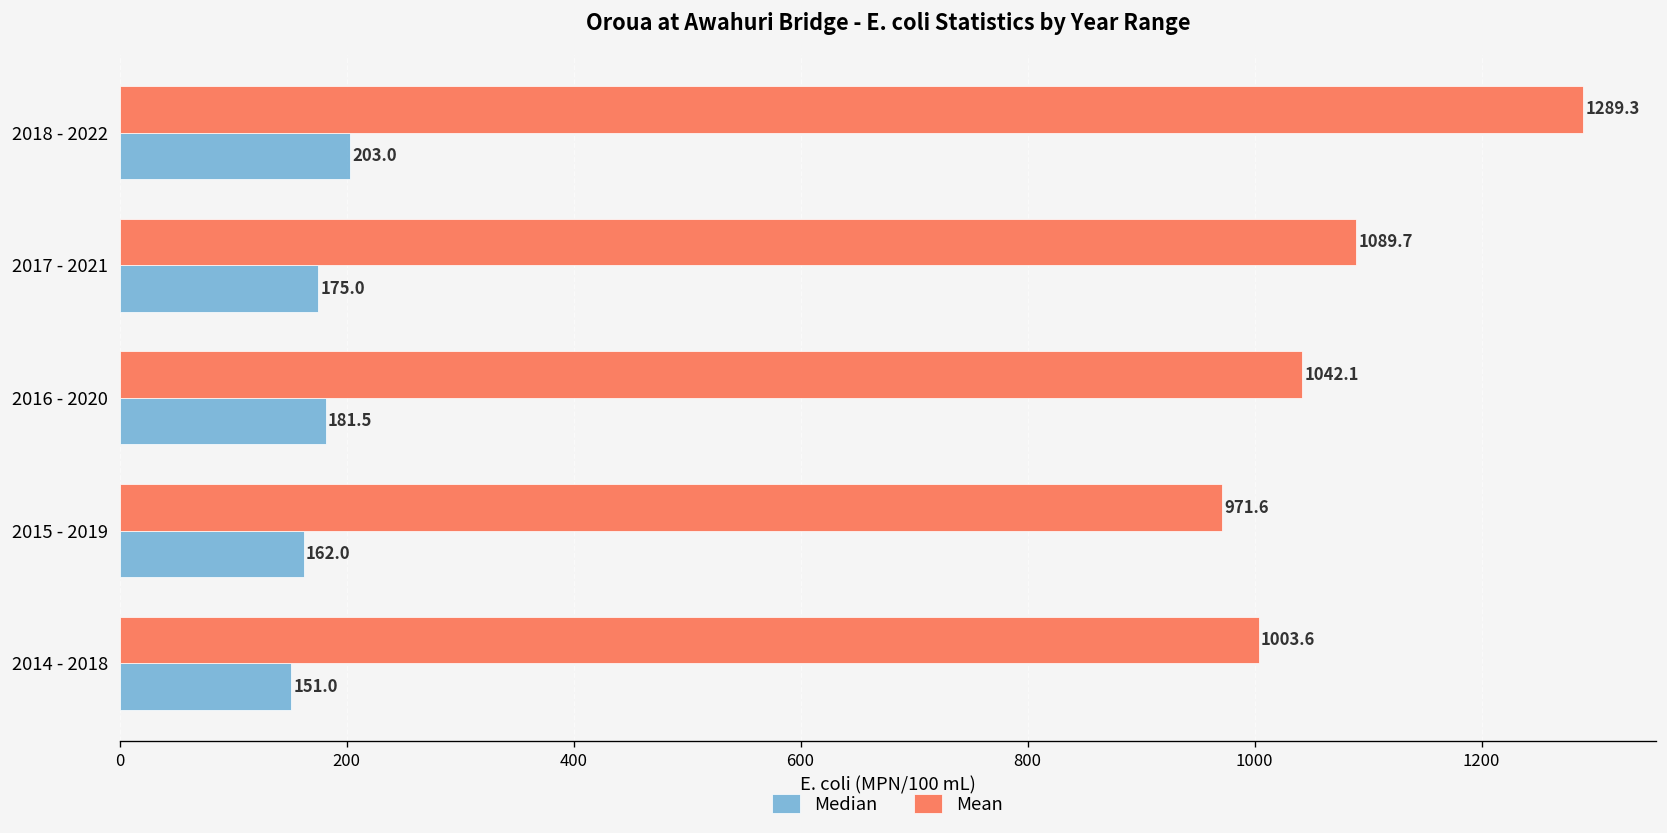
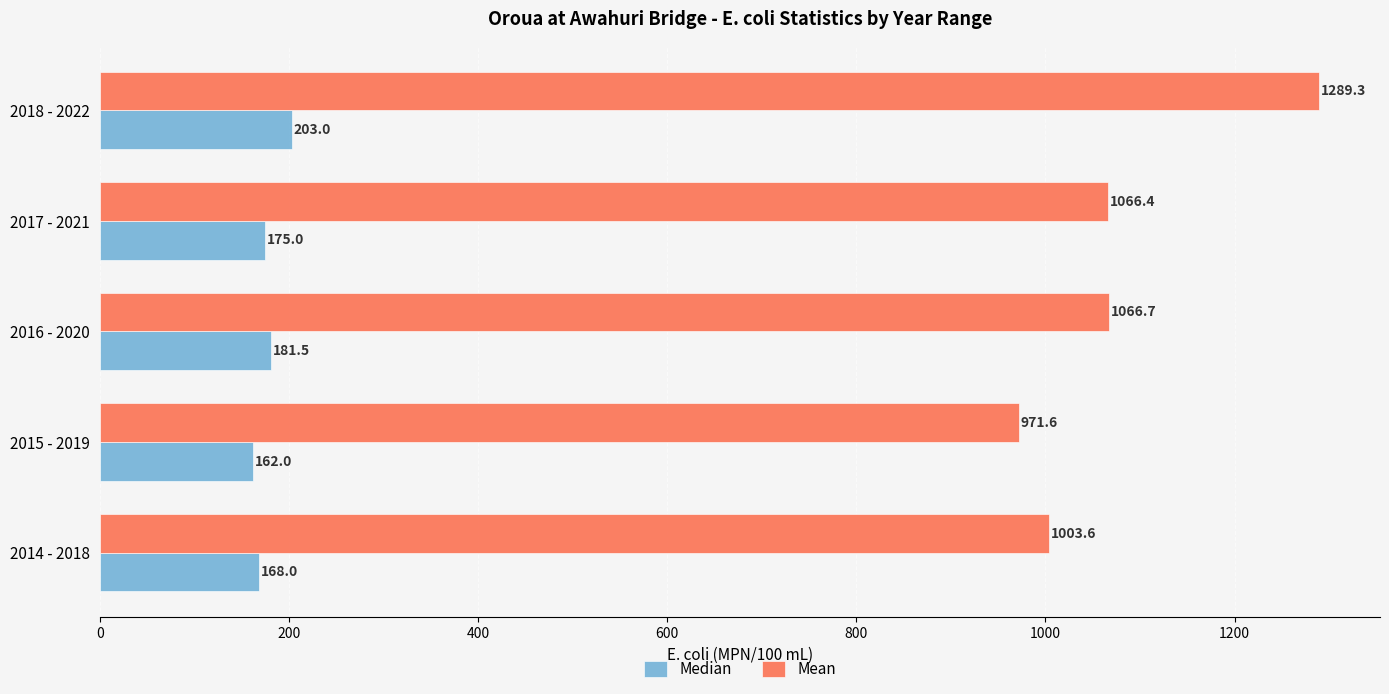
Mean, 2017 - 2021: 1089.7 -> 1066.4
Mean, 2016 - 2020: 1042.1 -> 1066.7
Median, 2014 - 2018: 151.0 -> 168.0
